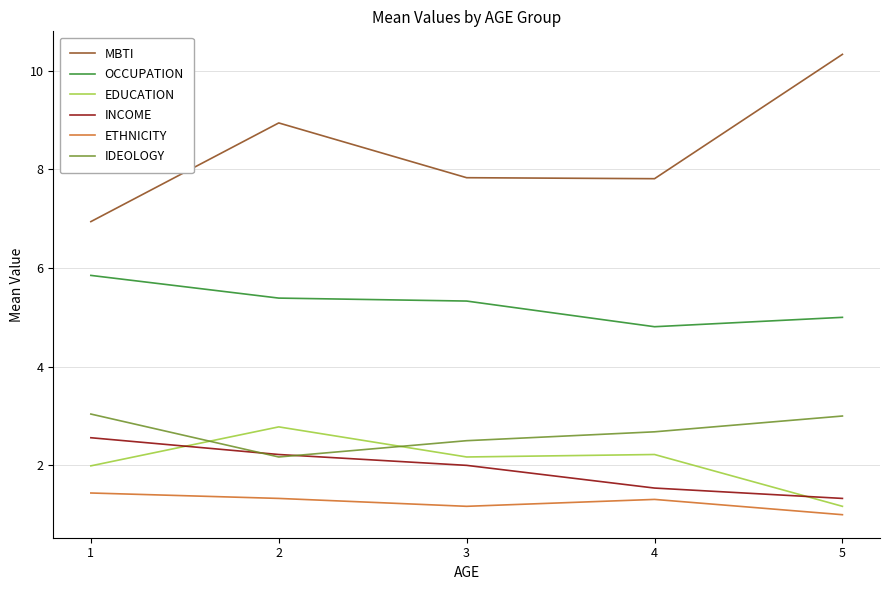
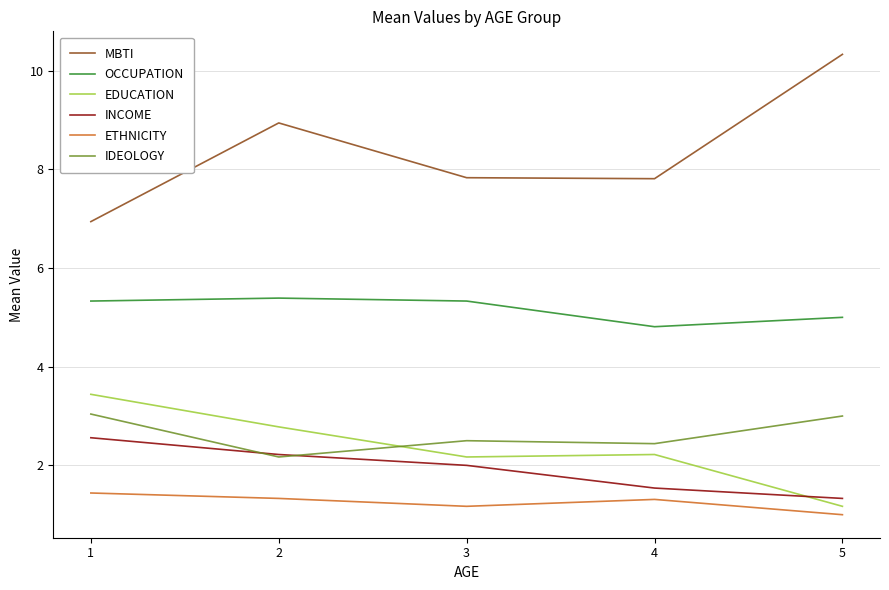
OCCUPATION, 1: 5.9 -> 5.3
EDUCATION, 1: 2.0 -> 3.4
IDEOLOGY, 4: 2.7 -> 2.4
